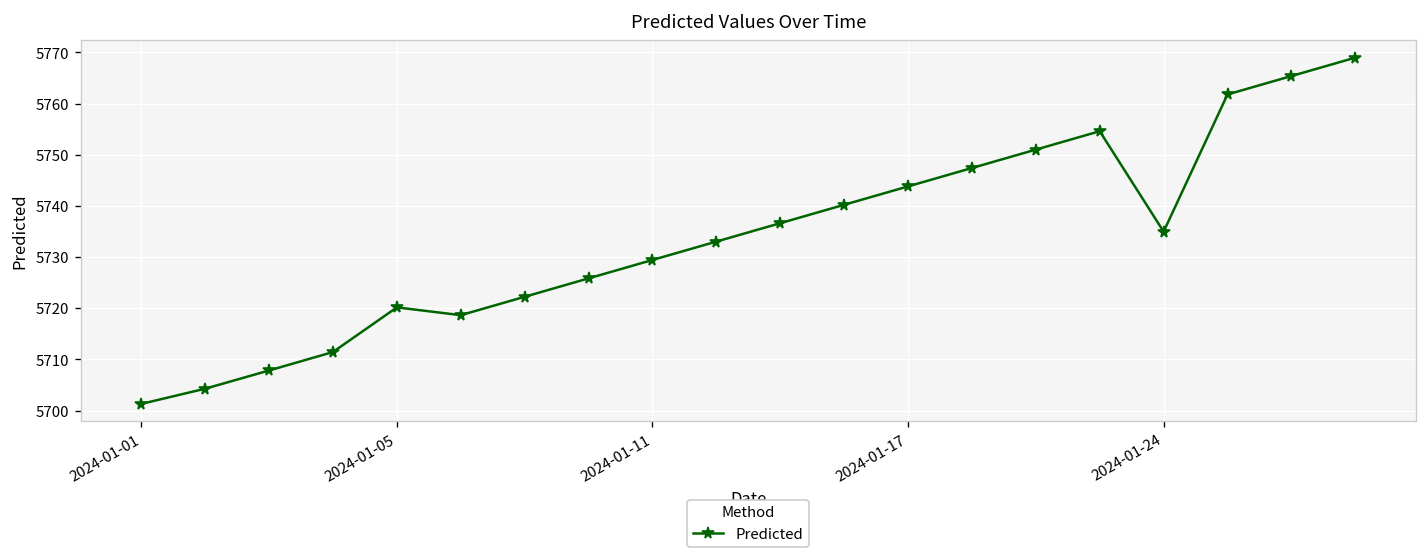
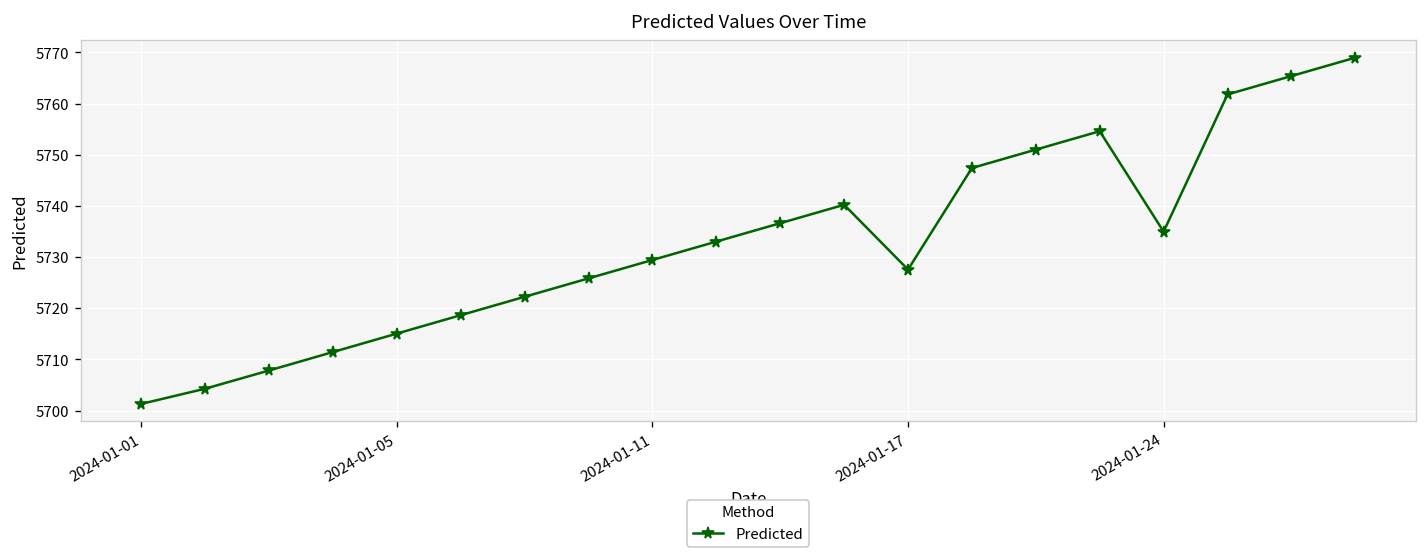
2024-01-05: 5720 -> 5715
2024-01-17: 5744 -> 5728
